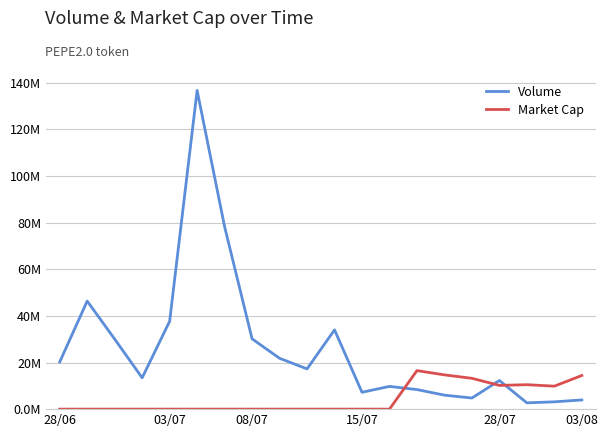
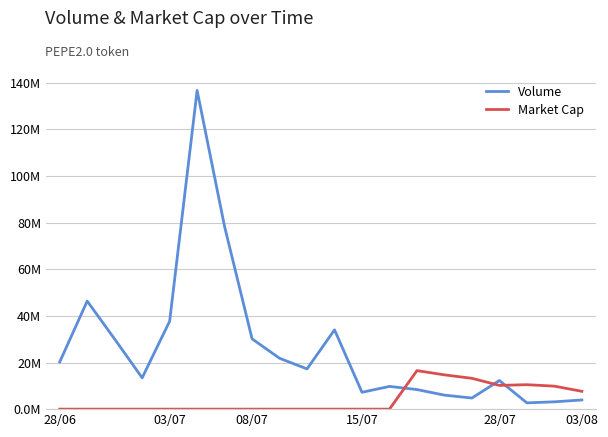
Market Cap, 03/08: 14000000 -> 8000000
